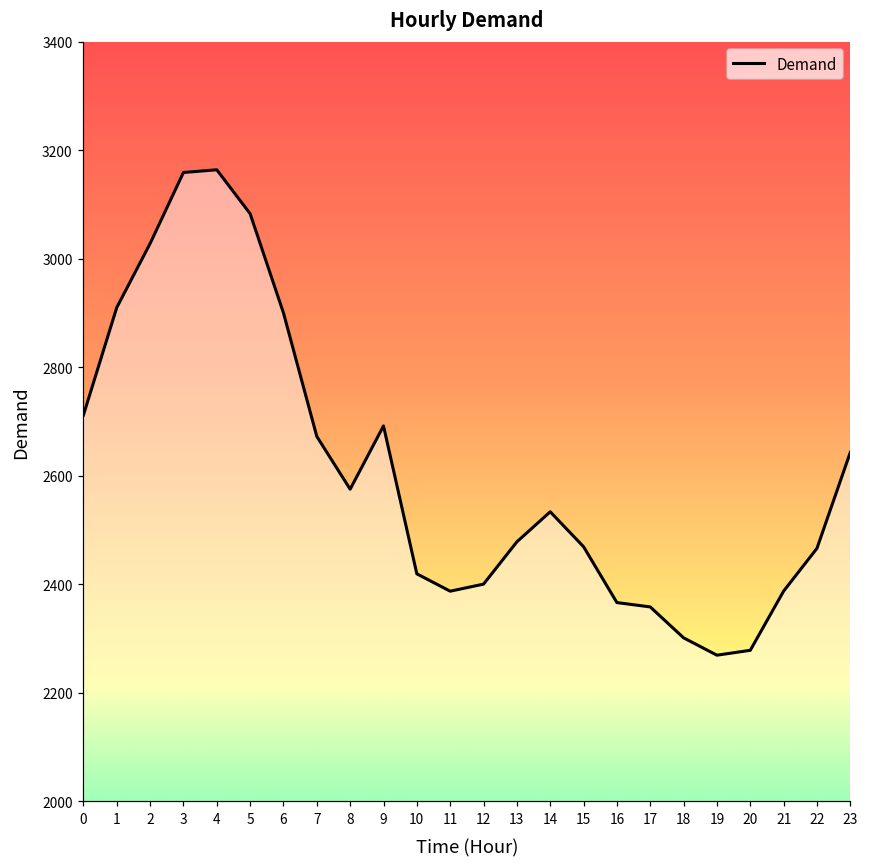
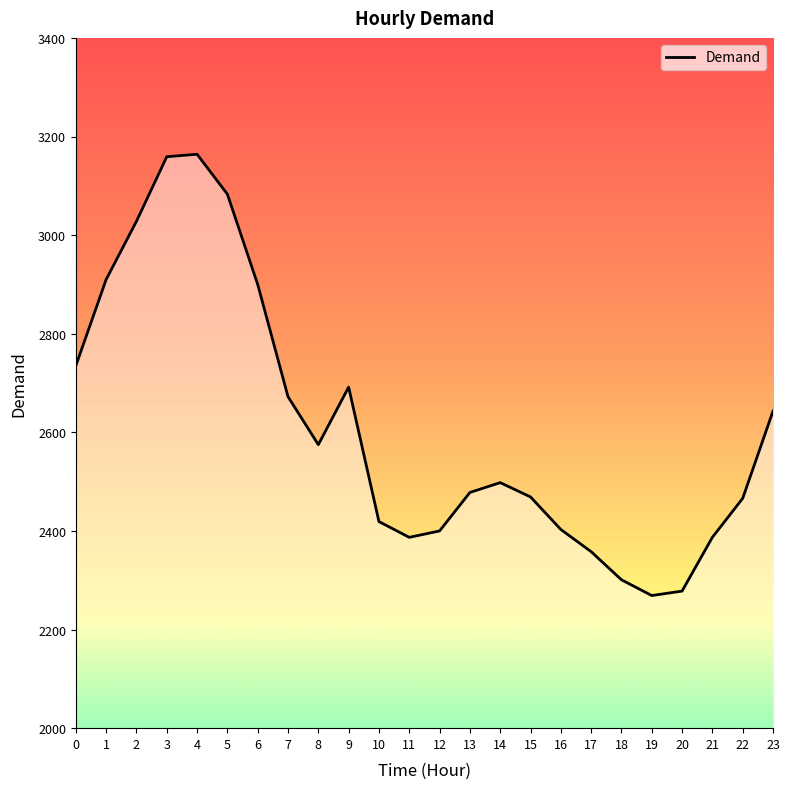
0: 2710 -> 2740
14: 2530 -> 2500
16: 2370 -> 2400
